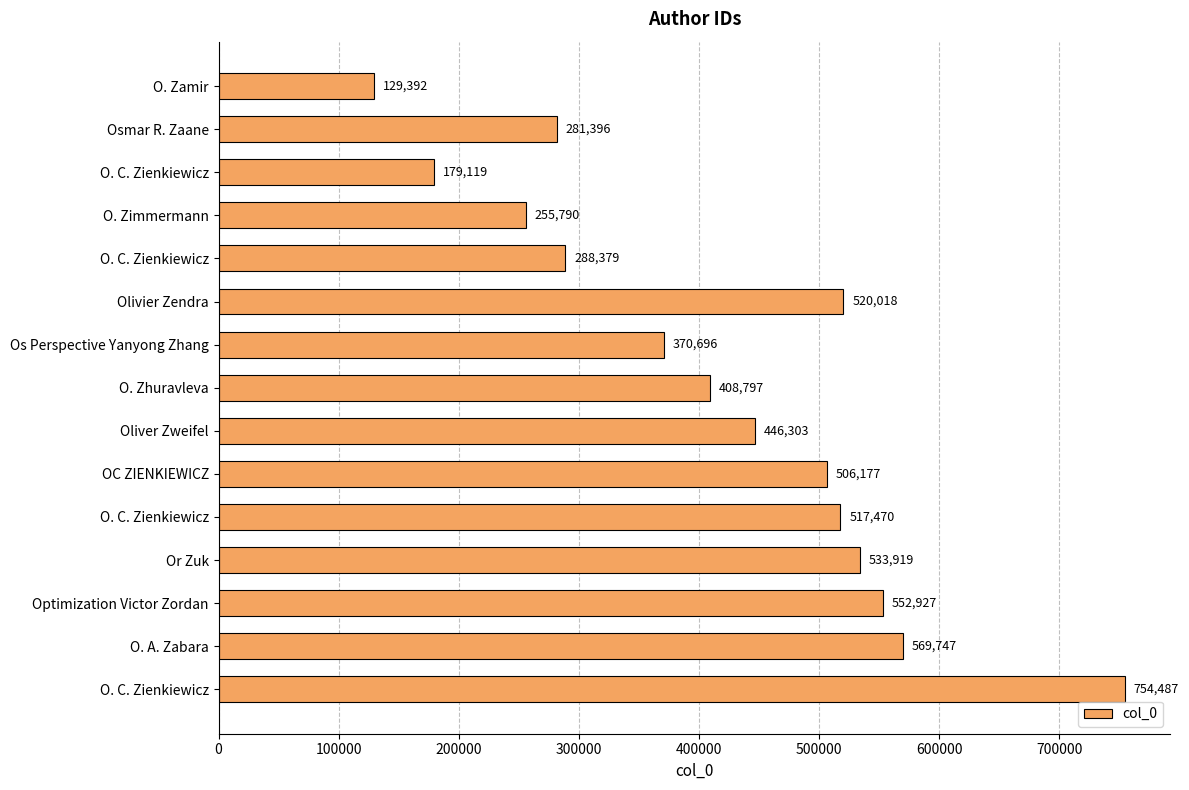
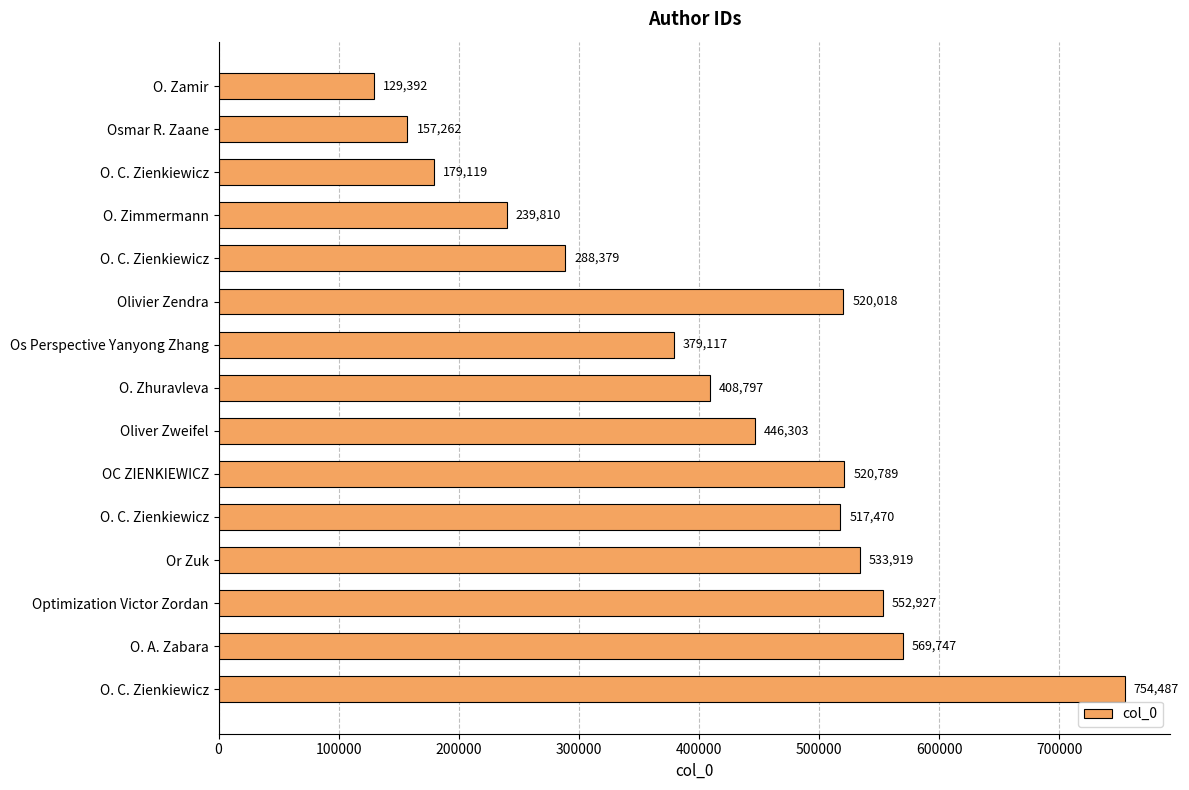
Osmar R. Zaane: 281,396 -> 157,262
O. Zimmermann: 255,790 -> 239,810
Os Perspective Yanyong Zhang: 370,696 -> 379,117
OC ZIENKIEWICZ: 506,177 -> 520,789
